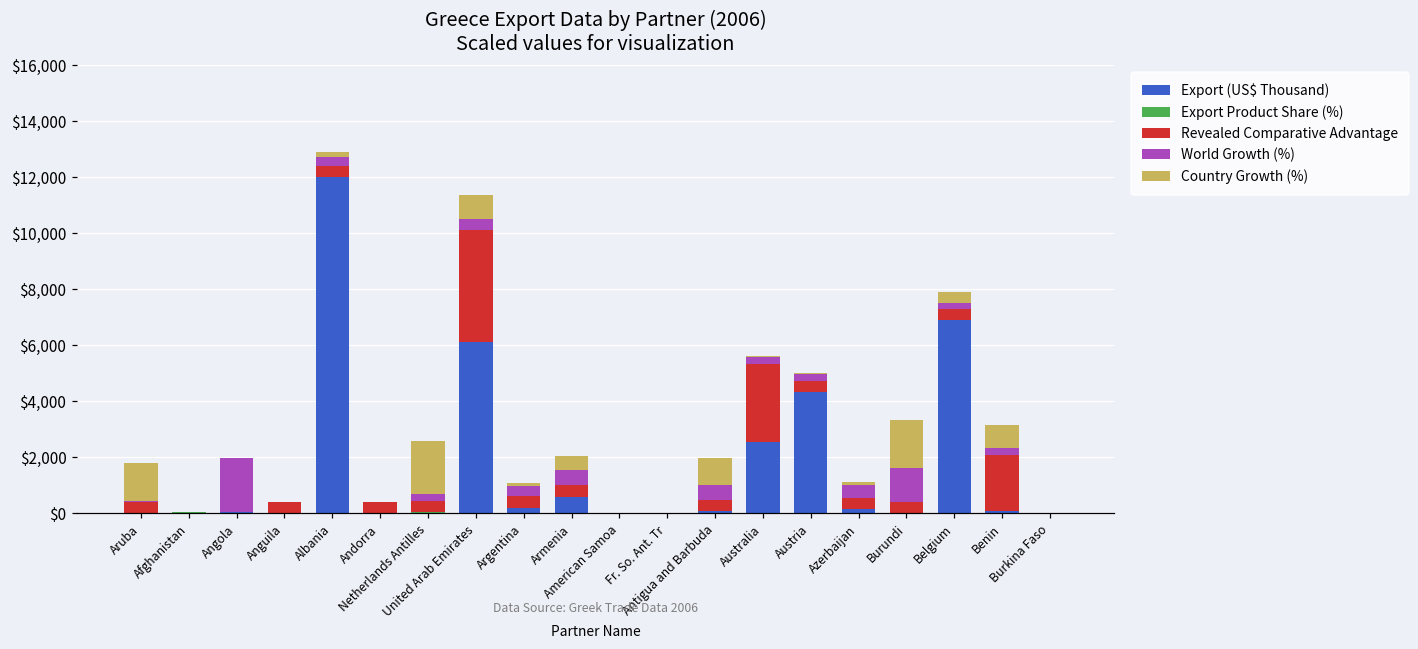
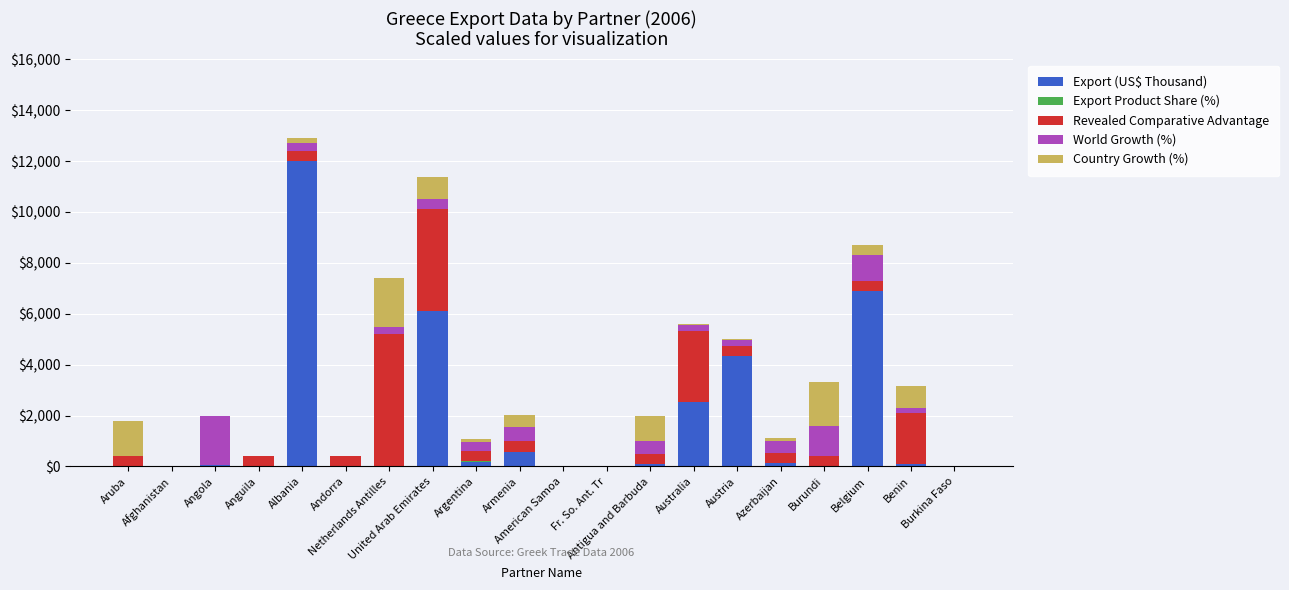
Revealed Comparative Advantage, Netherlands Antilles: $400 -> $5,200
World Growth (%), Belgium: $200 -> $1,000
